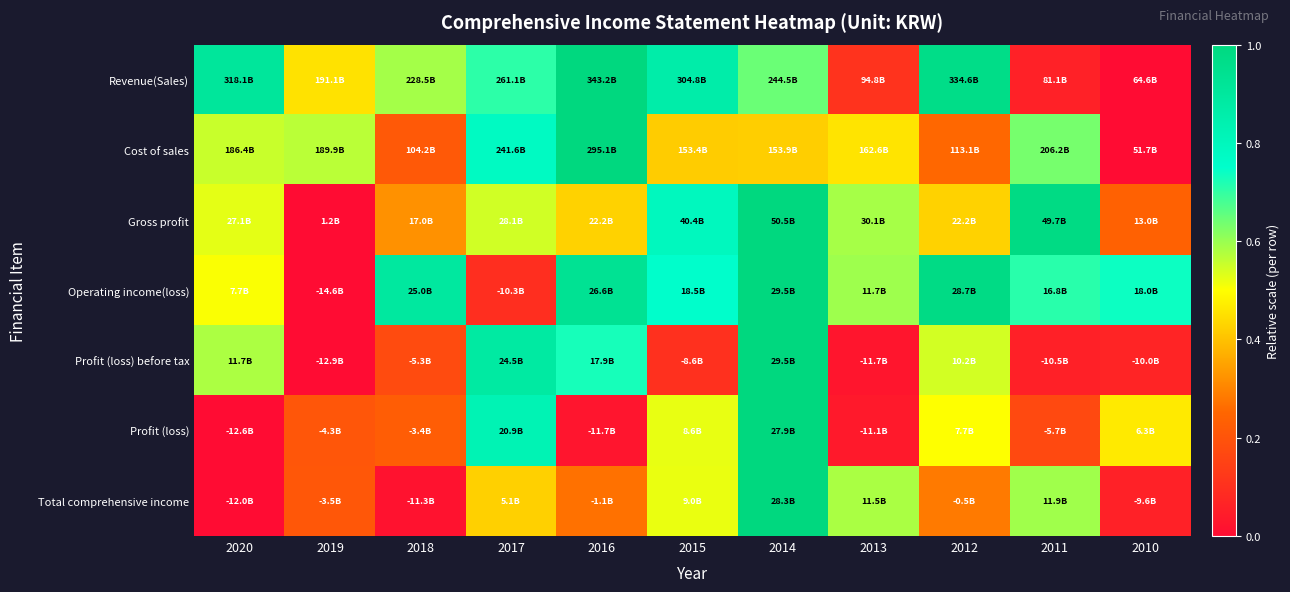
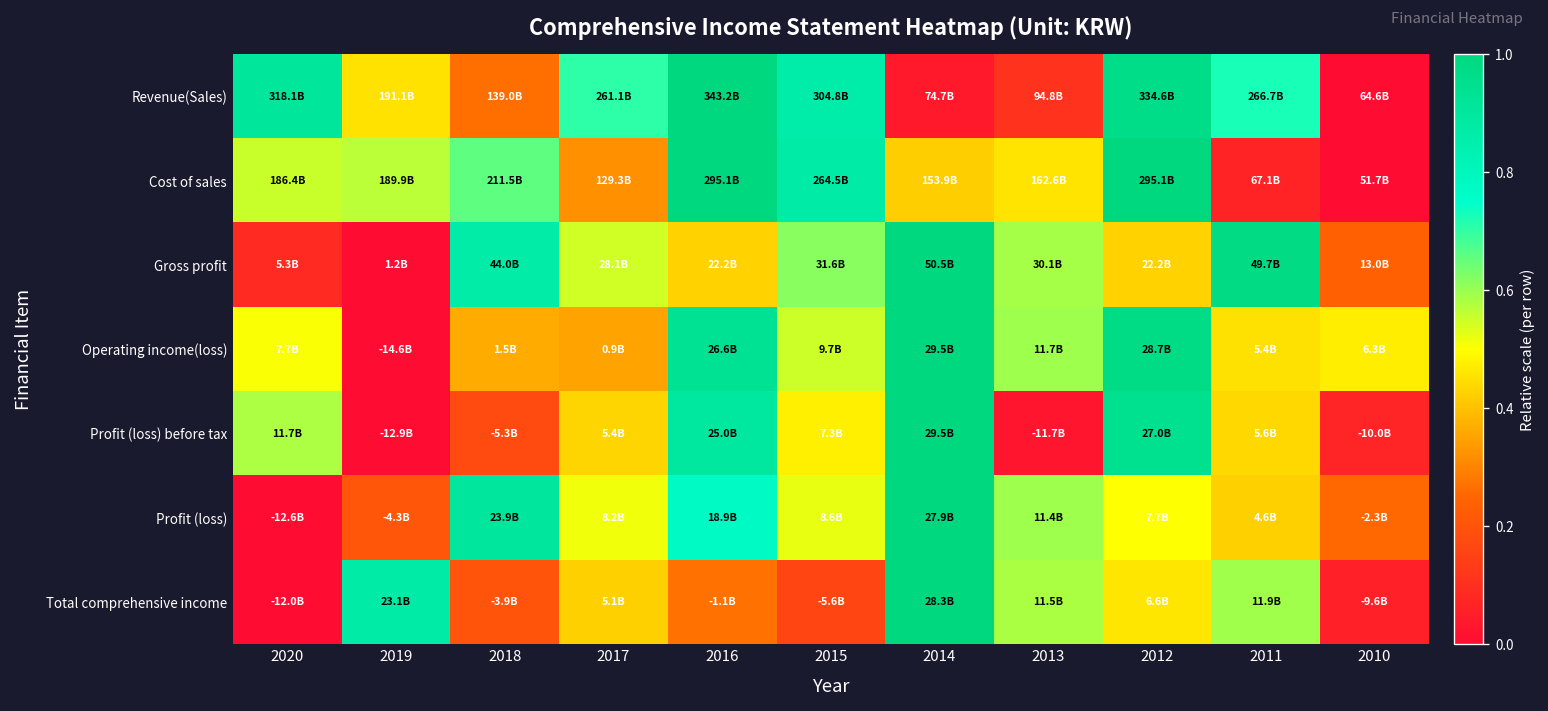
Revenue(Sales), 2018: 228.5B -> 139.0B
Revenue(Sales), 2014: 244.5B -> 74.7B
Revenue(Sales), 2011: 81.1B -> 266.7B
Cost of sales, 2018: 104.2B -> 211.5B
Cost of sales, 2017: 241.6B -> 129.3B
Cost of sales, 2015: 153.4B -> 264.5B
Cost of sales, 2012: 113.1B -> 295.1B
Cost of sales, 2011: 206.2B -> 67.1B
Gross profit, 2020: 27.1B -> 5.3B
Gross profit, 2018: 17.0B -> 44.0B
Gross profit, 2015: 40.4B -> 31.6B
Operating income(loss), 2018: 25.0B -> 1.5B
Operating income(loss), 2017: -10.3B -> 0.9B
Operating income(loss), 2015: 18.5B -> 9.7B
Operating income(loss), 2011: 16.8B -> 5.4B
Operating income(loss), 2010: 18.0B -> 6.3B
Profit (loss) before tax, 2017: 24.5B -> 5.4B
Profit (loss) before tax, 2016: 17.9B -> 25.0B
Profit (loss) before tax, 2015: -8.6B -> 7.3B
Profit (loss) before tax, 2012: 10.2B -> 27.0B
Profit (loss) before tax, 2011: -10.5B -> 5.6B
Profit (loss), 2018: -3.4B -> 23.9B
Profit (loss), 2017: 20.9B -> 8.2B
Profit (loss), 2016: -11.7B -> 18.9B
Profit (loss), 2013: -11.1B -> 11.4B
Profit (loss), 2011: -5.7B -> 4.6B
Profit (loss), 2010: 6.3B -> -2.3B
Total comprehensive income, 2019: -3.5B -> 23.1B
Total comprehensive income, 2018: -11.3B -> -3.9B
Total comprehensive income, 2015: 9.0B -> -5.6B
Total comprehensive income, 2012: -0.5B -> 6.6B
